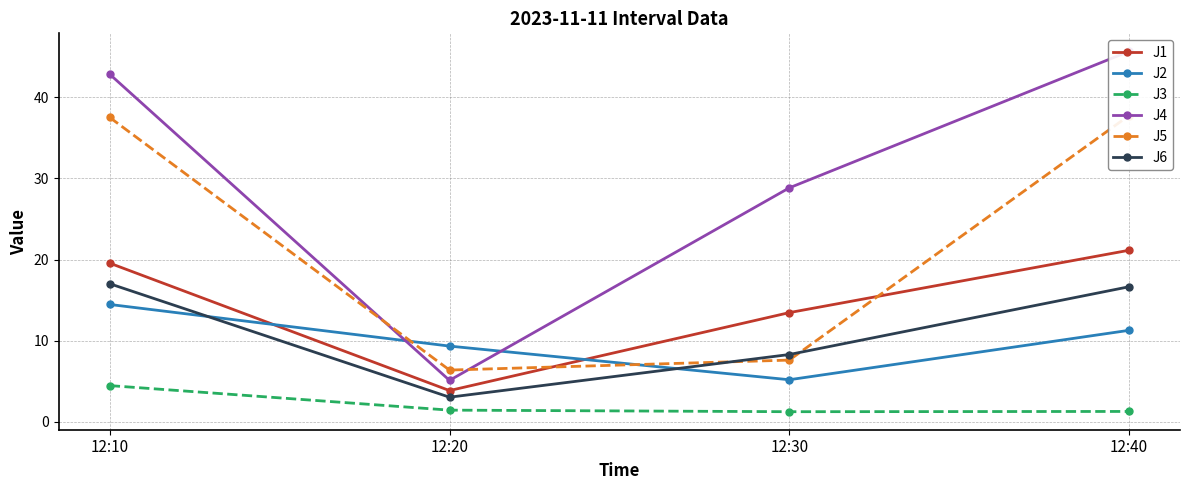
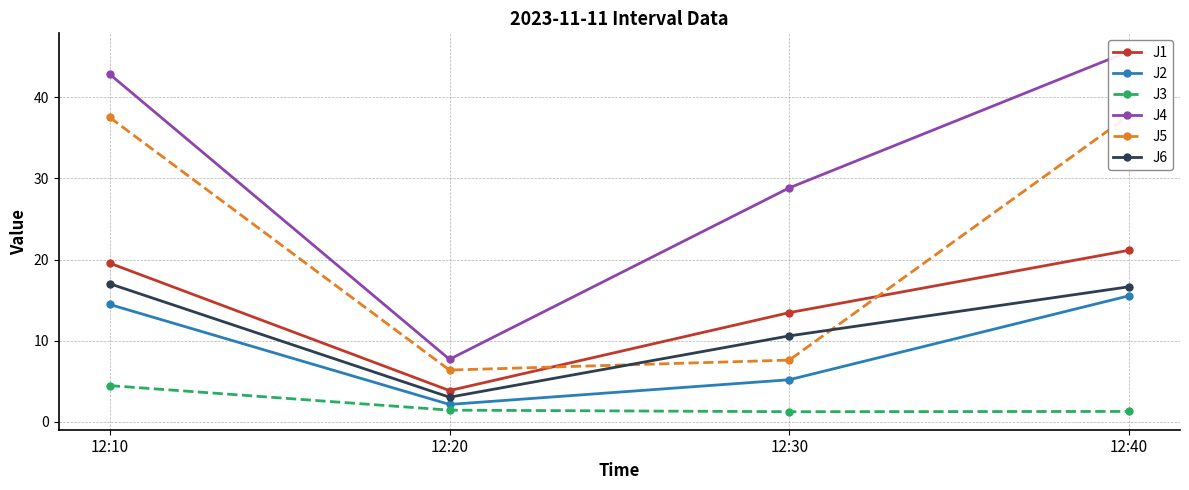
J2, 12:20: 9 -> 2
J4, 12:20: 5 -> 8
J6, 12:30: 8 -> 11
J2, 12:40: 11 -> 16
